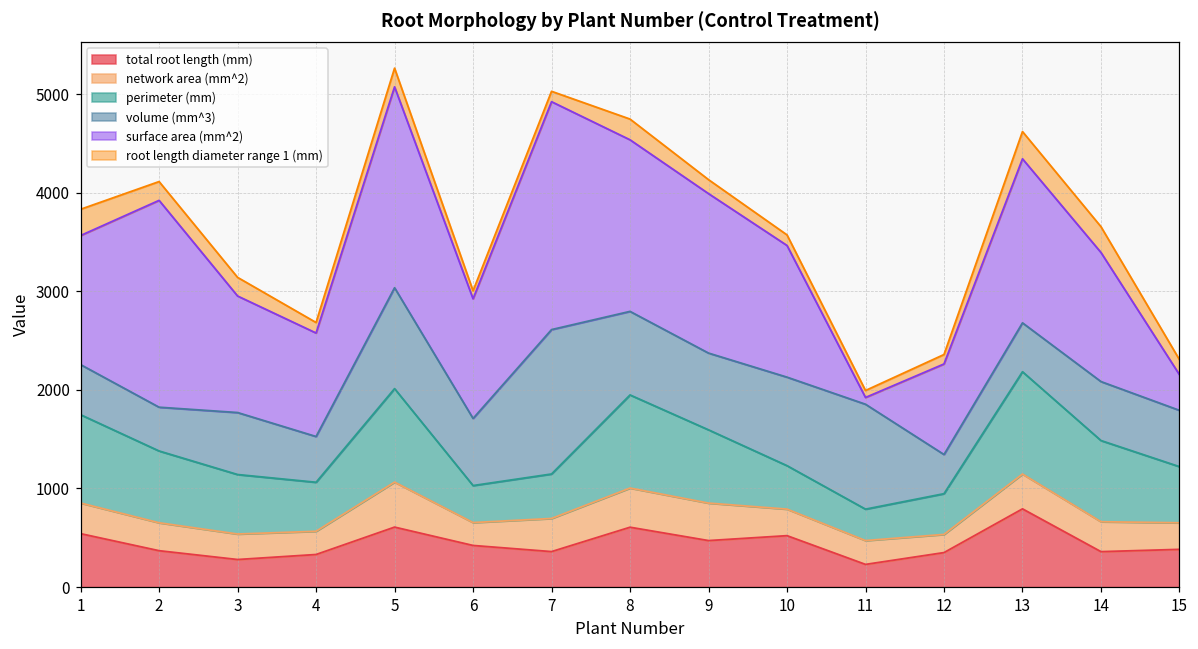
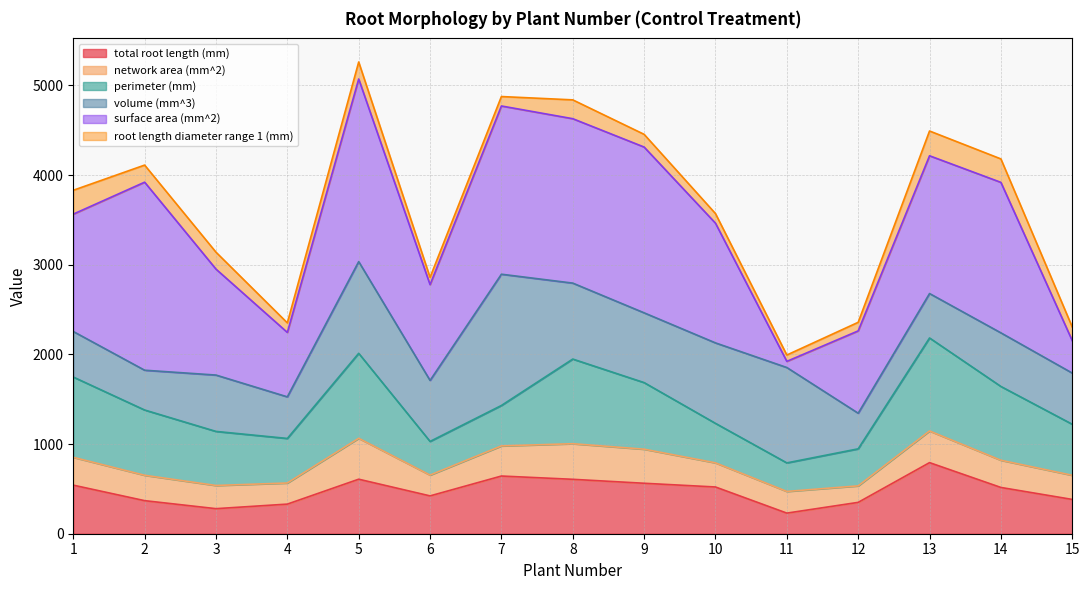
surface area (mm^2), 4: 1000 -> 700
surface area (mm^2), 6: 1200 -> 1100
total root length (mm), 7: 400 -> 600
surface area (mm^2), 7: 2300 -> 1900
surface area (mm^2), 8: 1700 -> 1800
total root length (mm), 9: 500 -> 600
surface area (mm^2), 9: 1600 -> 1800
surface area (mm^2), 13: 1700 -> 1500
total root length (mm), 14: 400 -> 500
surface area (mm^2), 14: 1300 -> 1700
